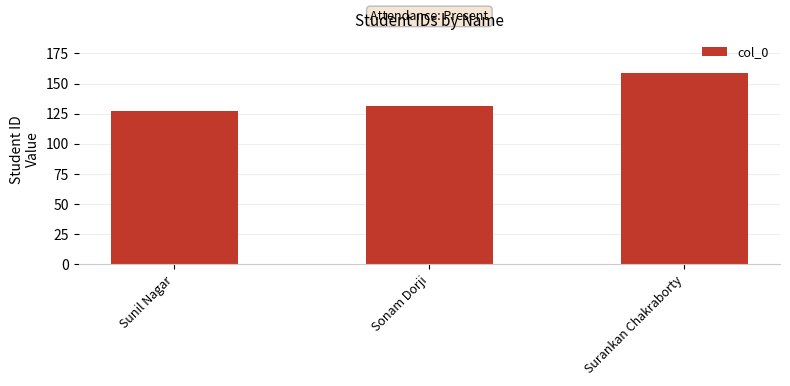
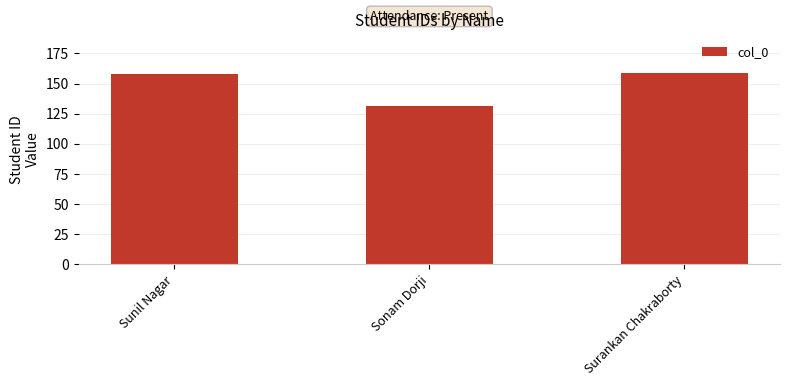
Sunil Nagar: 127 -> 158
